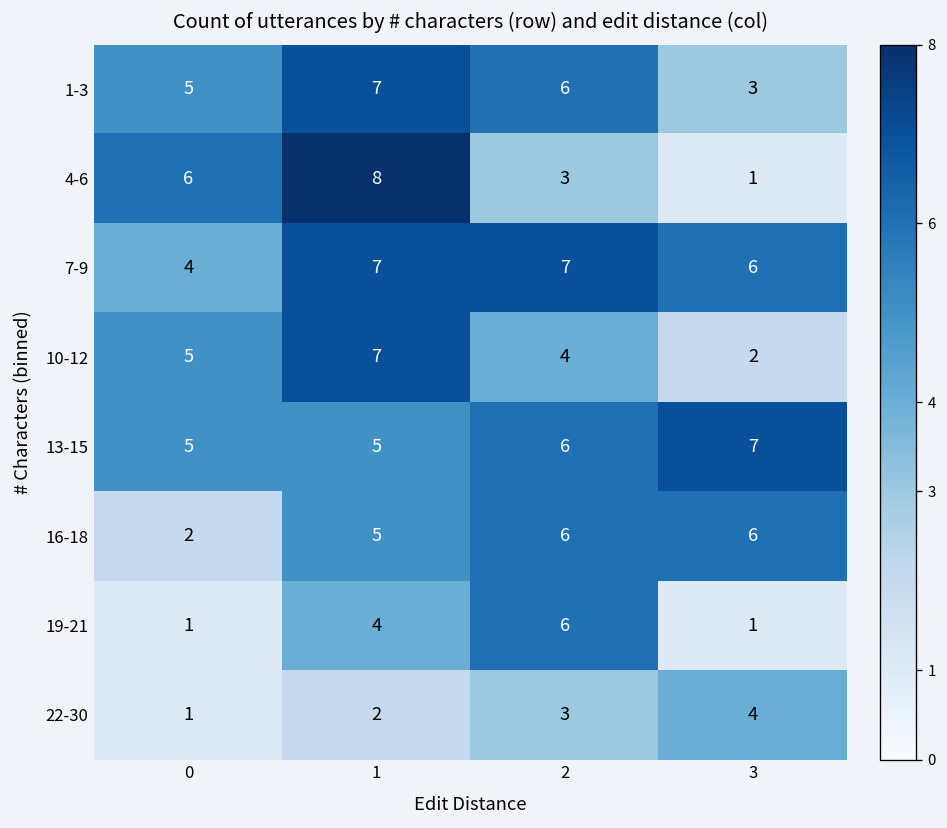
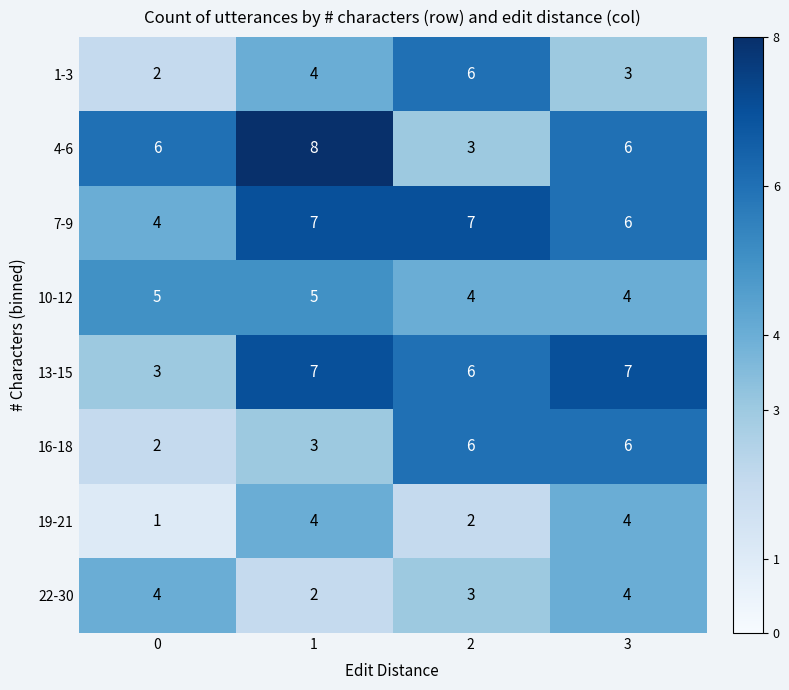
1-3, 0: 5 -> 2
1-3, 1: 7 -> 4
4-6, 3: 1 -> 6
10-12, 1: 7 -> 5
10-12, 3: 2 -> 4
13-15, 0: 5 -> 3
13-15, 1: 5 -> 7
16-18, 1: 5 -> 3
19-21, 2: 6 -> 2
19-21, 3: 1 -> 4
22-30, 0: 1 -> 4
